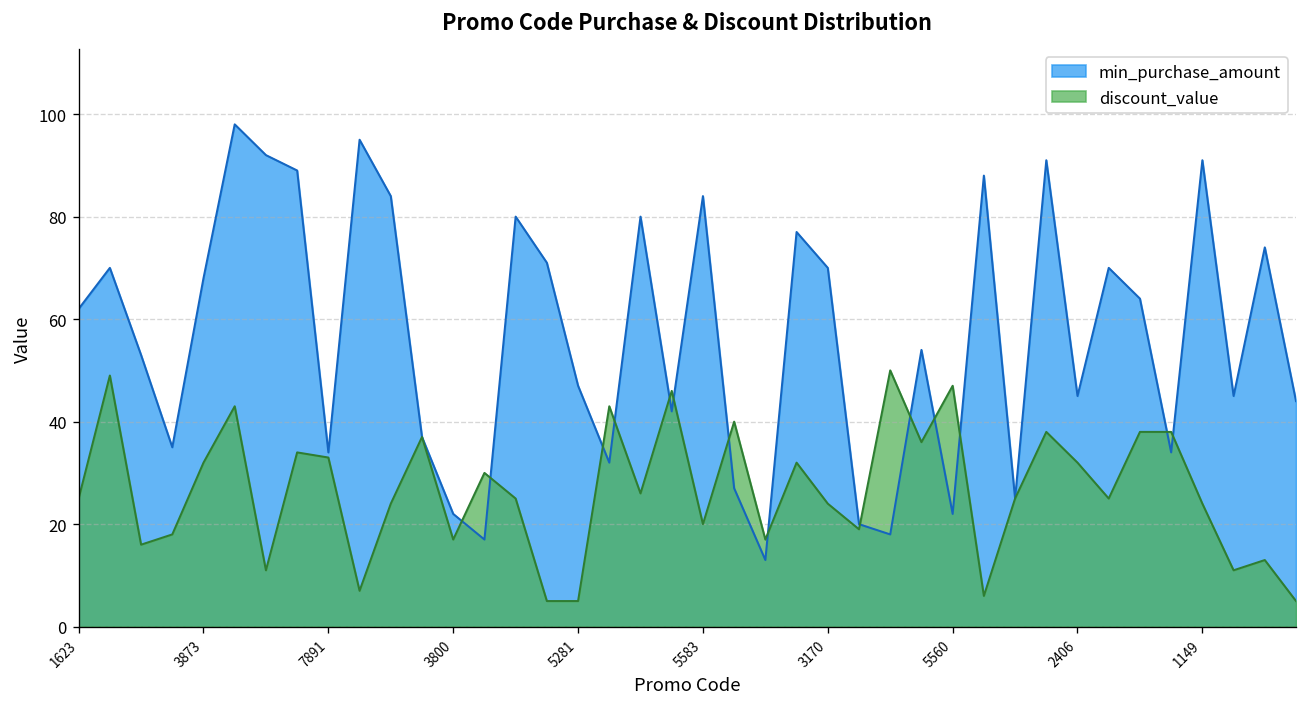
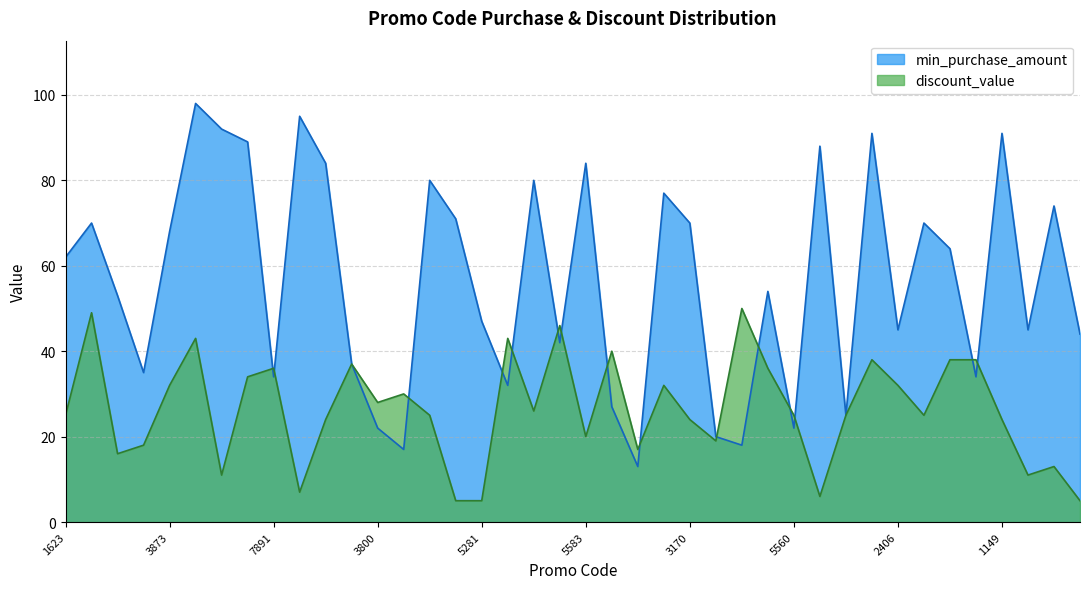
discount_value, 7891: 33 -> 36
discount_value, 3800: 17 -> 28
discount_value, 5560: 47 -> 25
